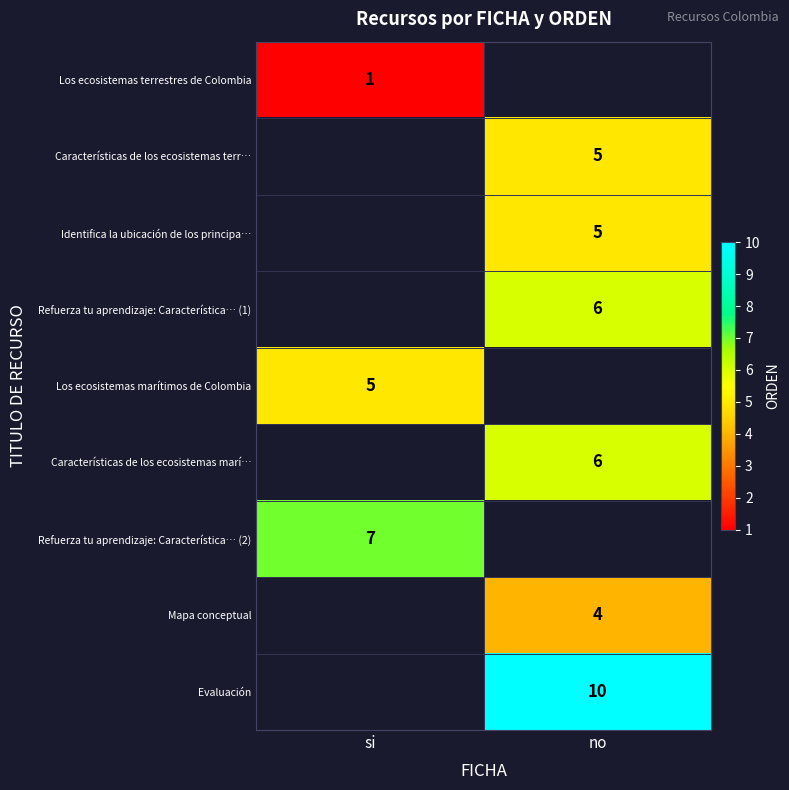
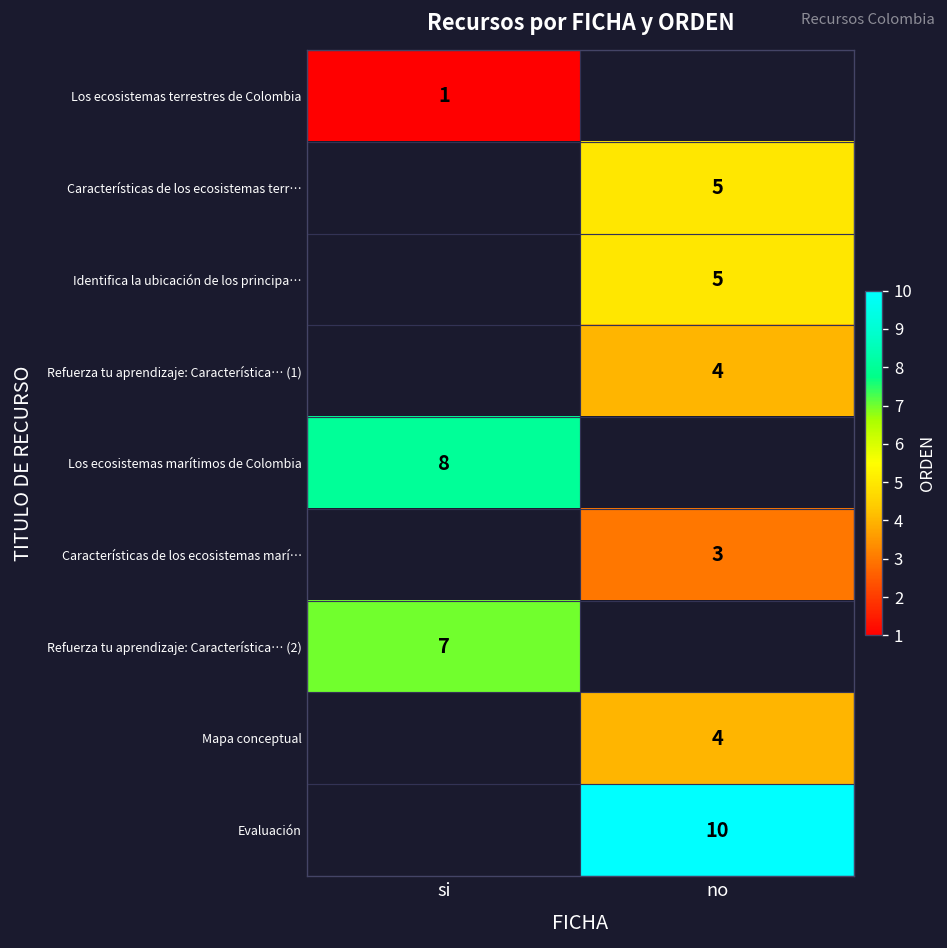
Refuerza tu aprendizaje: Característica… (1), no: 6 -> 4
Los ecosistemas marítimos de Colombia, si: 5 -> 8
Características de los ecosistemas marí…, no: 6 -> 3
